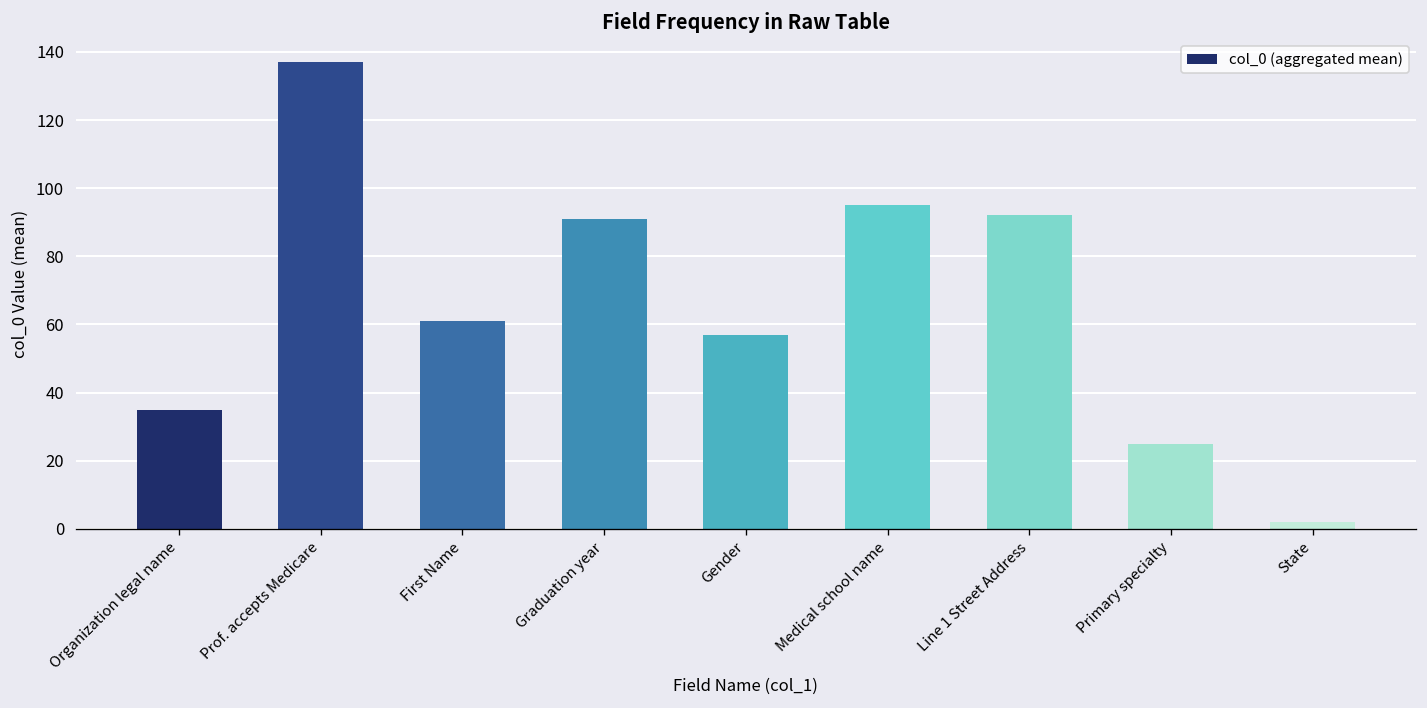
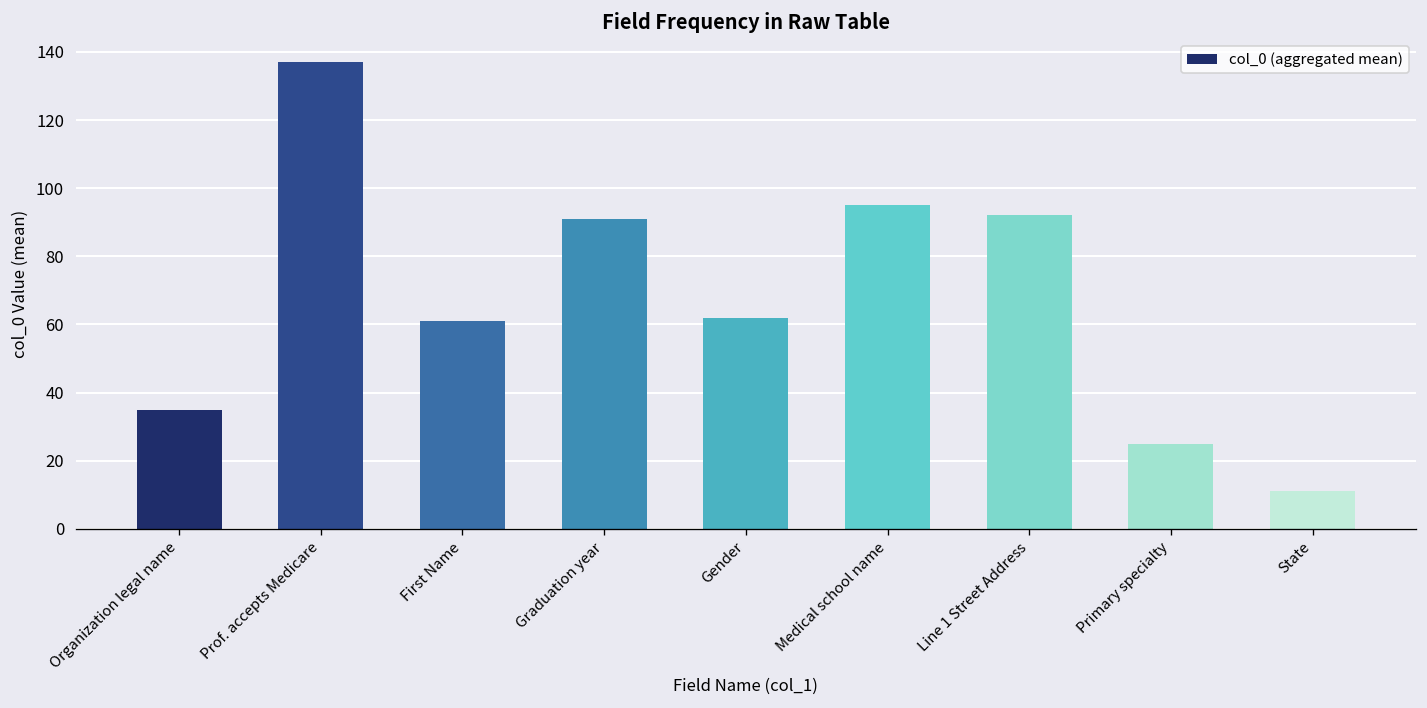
Gender: 57 -> 62
State: 2 -> 11
